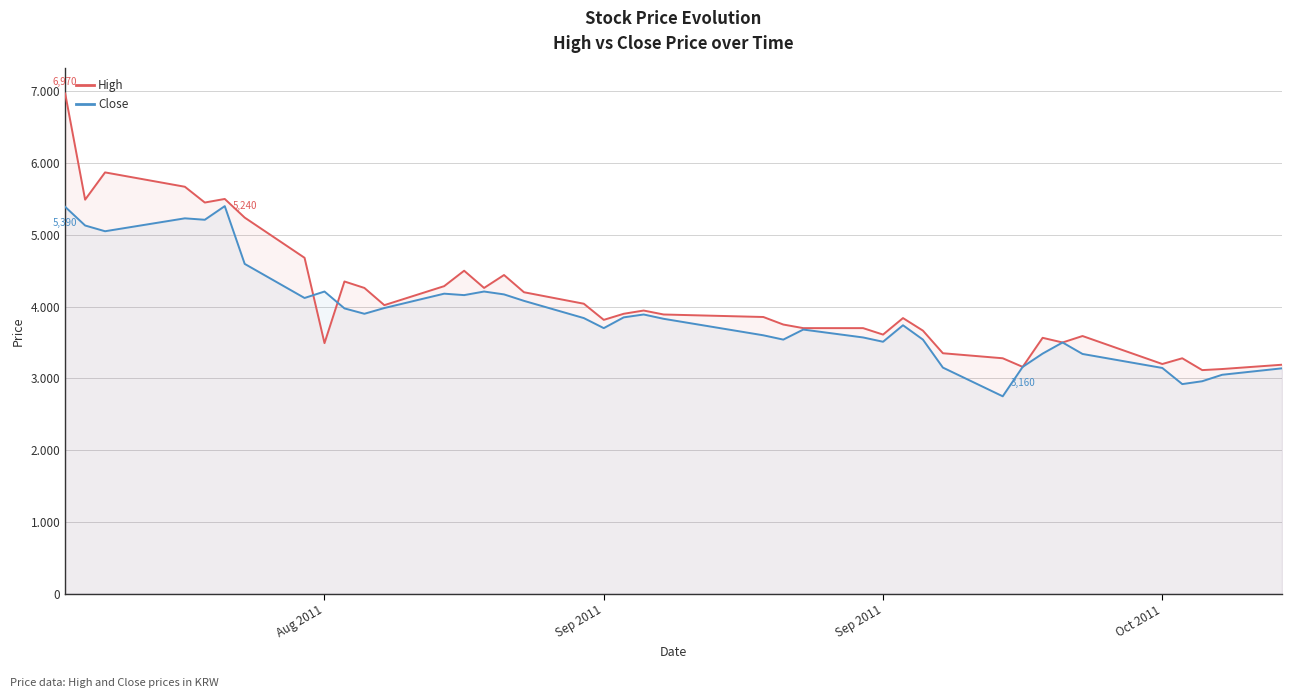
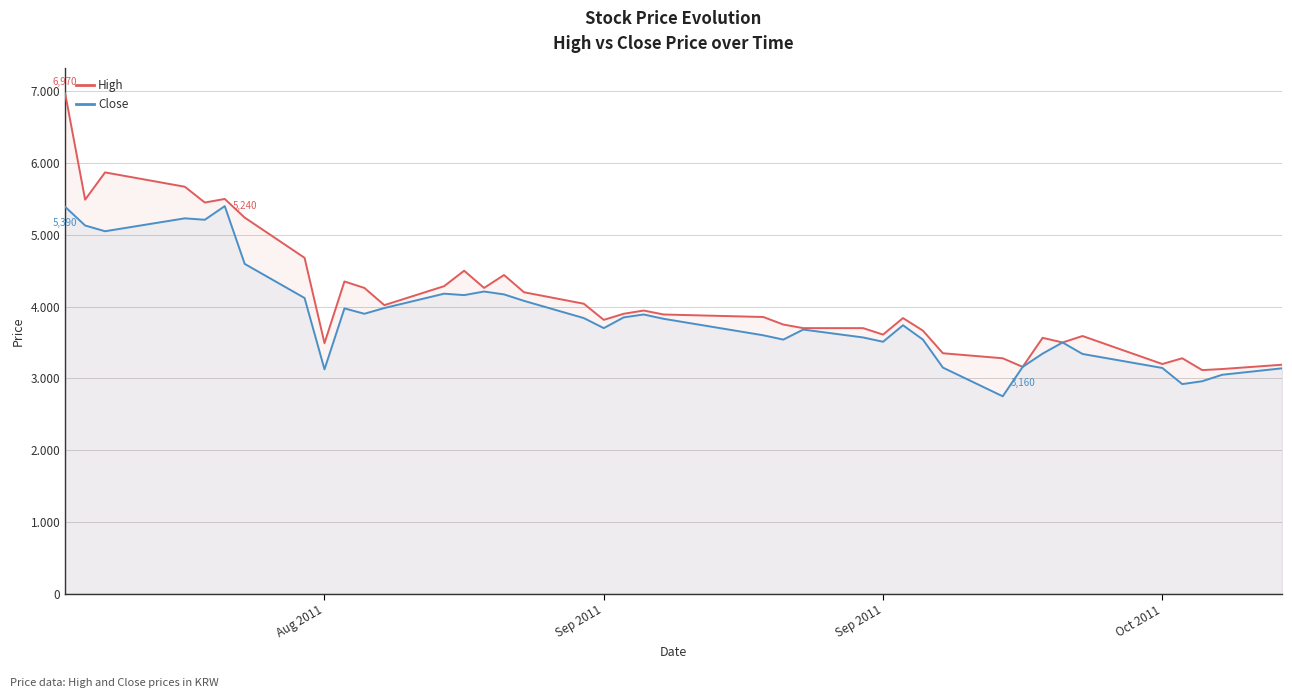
Close, Aug 2011: 4.2 -> 3.1
